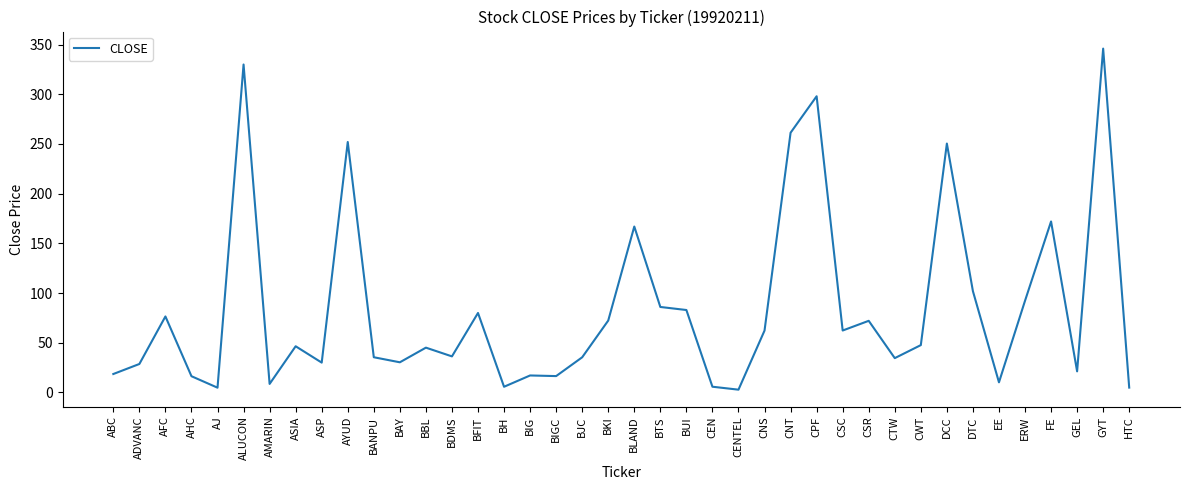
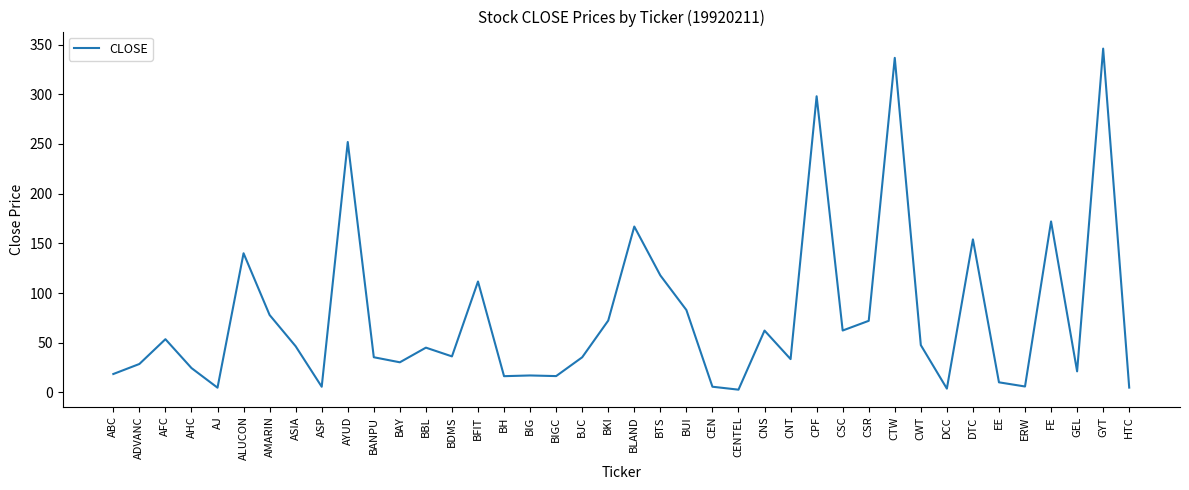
AFC: 80 -> 50
AHC: 16 -> 24
ALUCON: 330 -> 140
AMARIN: 10 -> 80
ASP: 30 -> 10
BFIT: 80 -> 110
BH: 10 -> 20
BTS: 90 -> 120
CNT: 260 -> 30
CTW: 30 -> 340
DCC: 250 -> 0
DTC: 100 -> 150
ERW: 90 -> 10
